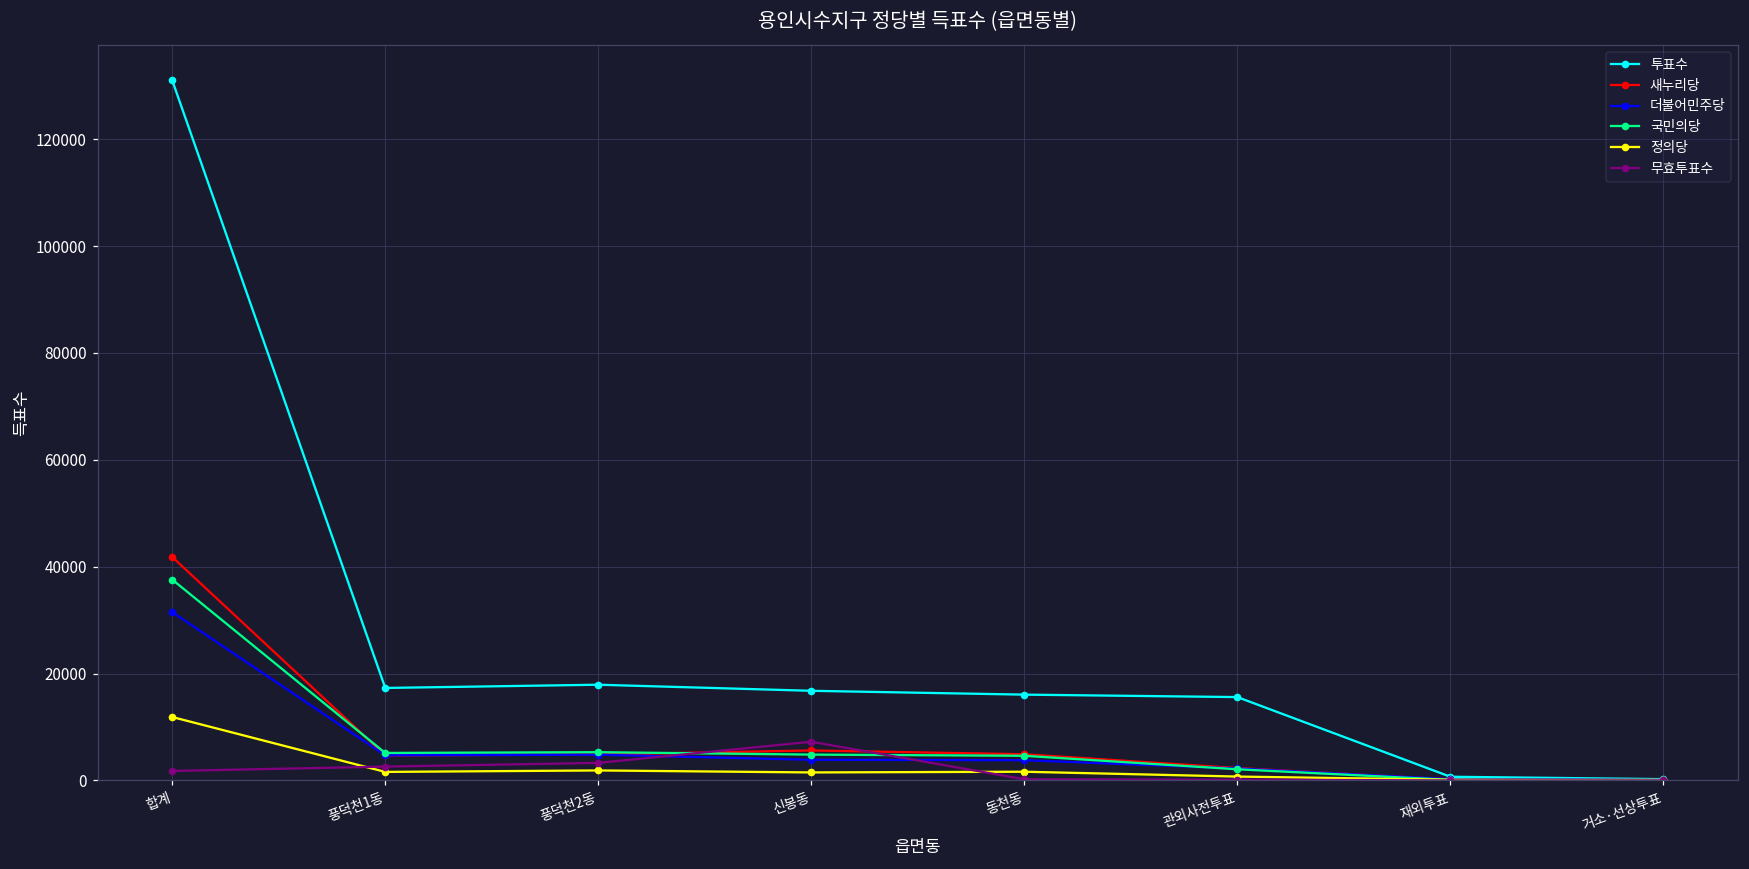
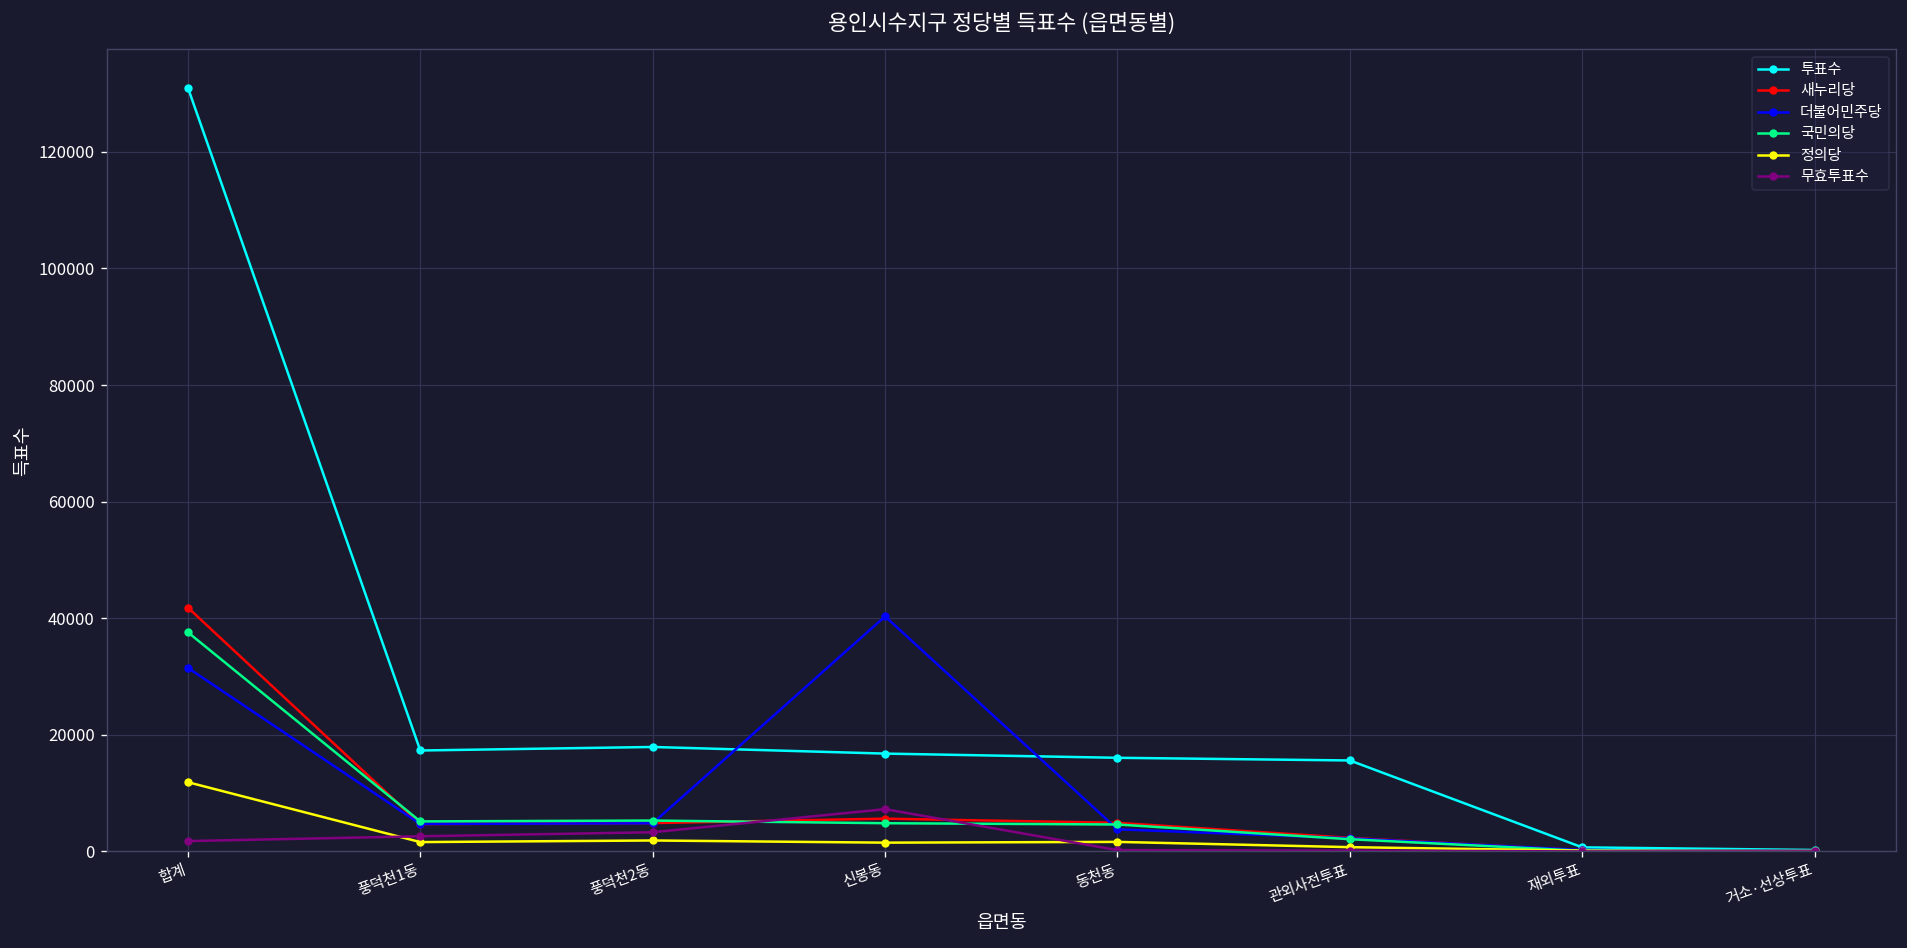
더불어민주당, 신봉동: 4000 -> 40000
